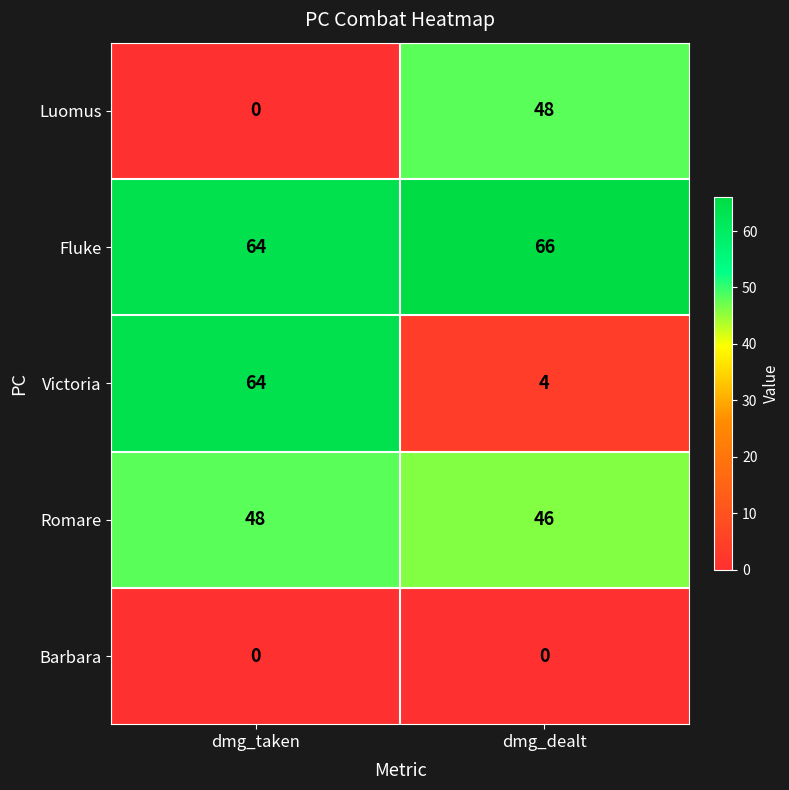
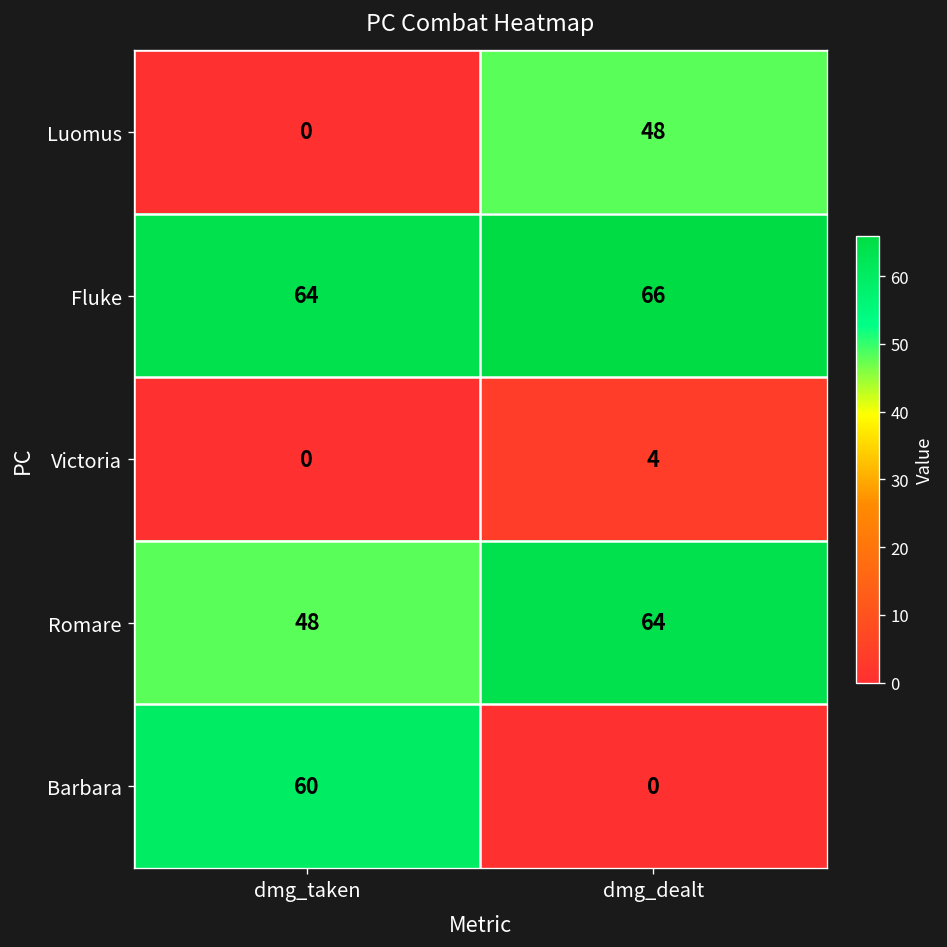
Victoria, dmg_taken: 64 -> 0
Romare, dmg_dealt: 46 -> 64
Barbara, dmg_taken: 0 -> 60
